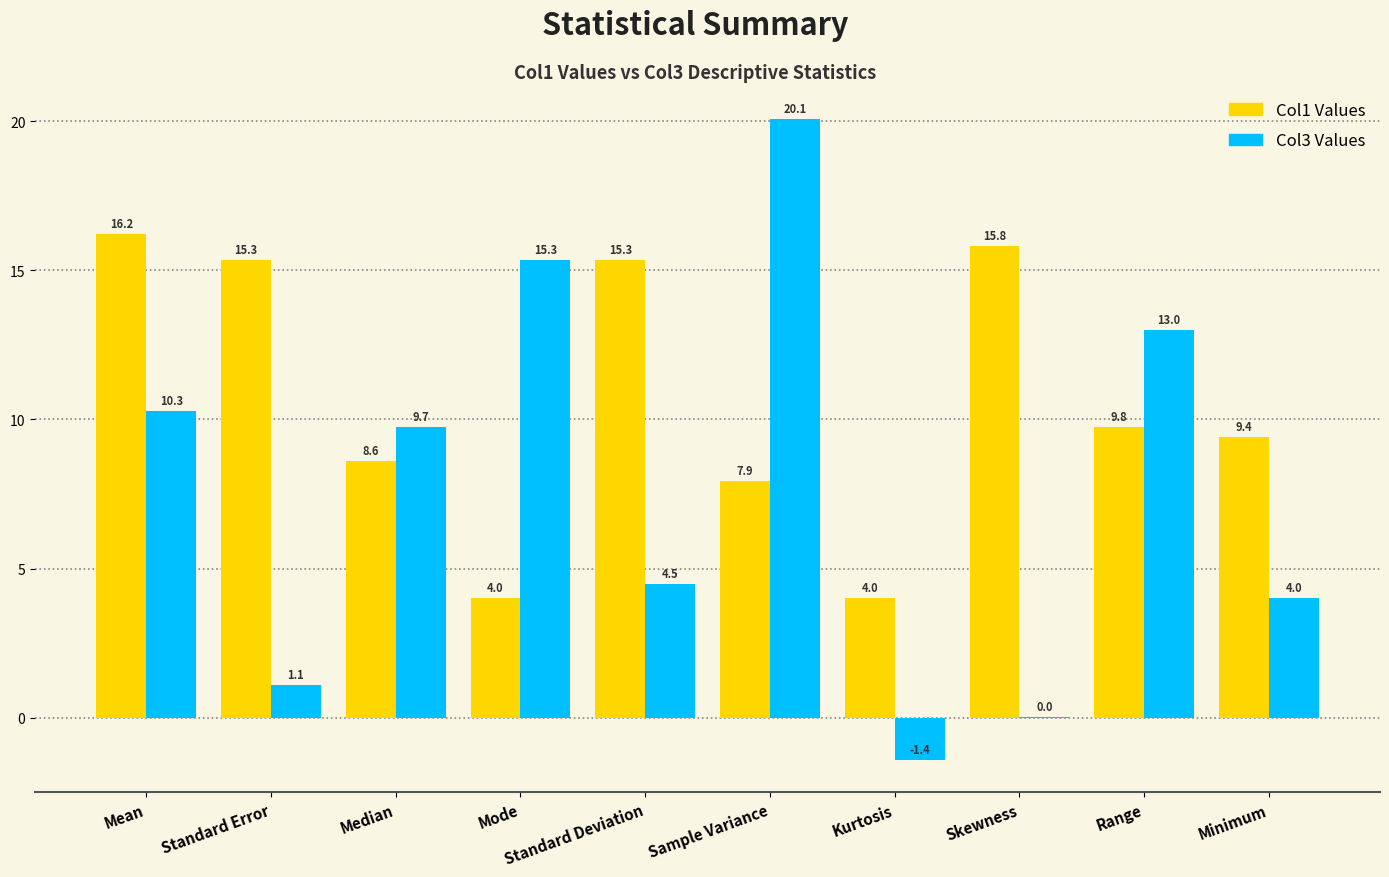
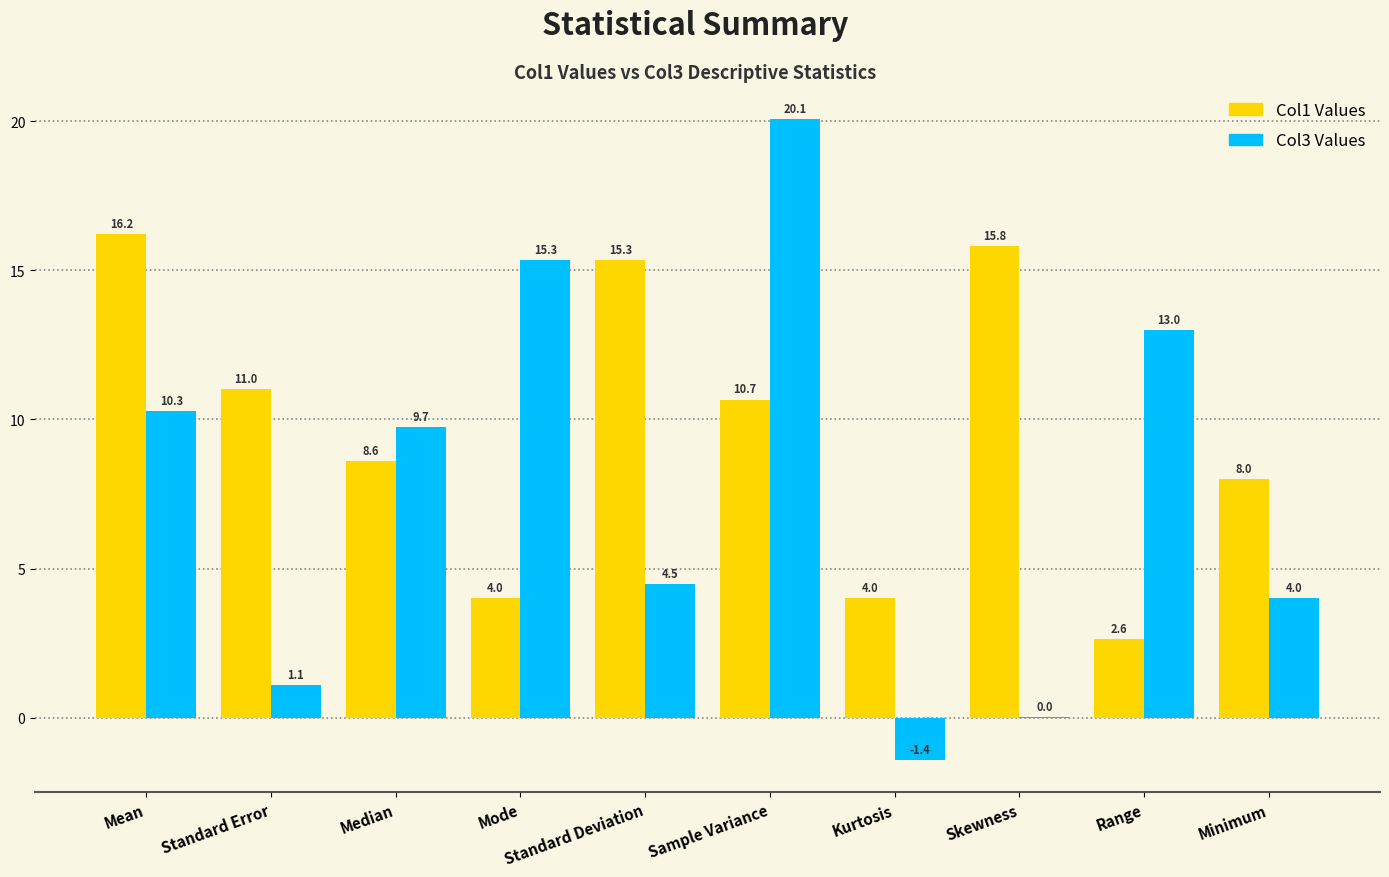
Col1 Values, Standard Error: 15.3 -> 11.0
Col1 Values, Sample Variance: 7.9 -> 10.7
Col1 Values, Range: 9.8 -> 2.6
Col1 Values, Minimum: 9.4 -> 8.0
